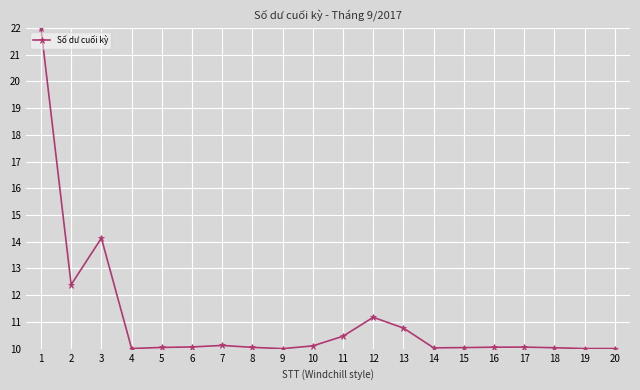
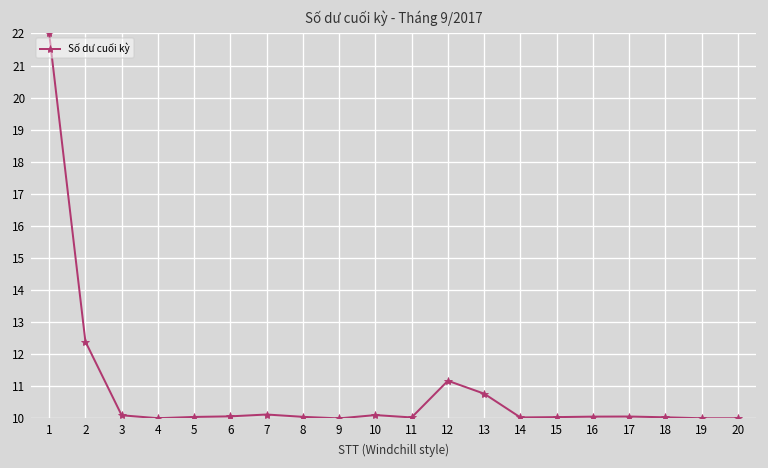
3: 14.1 -> 10.1
11: 10.5 -> 10.0
